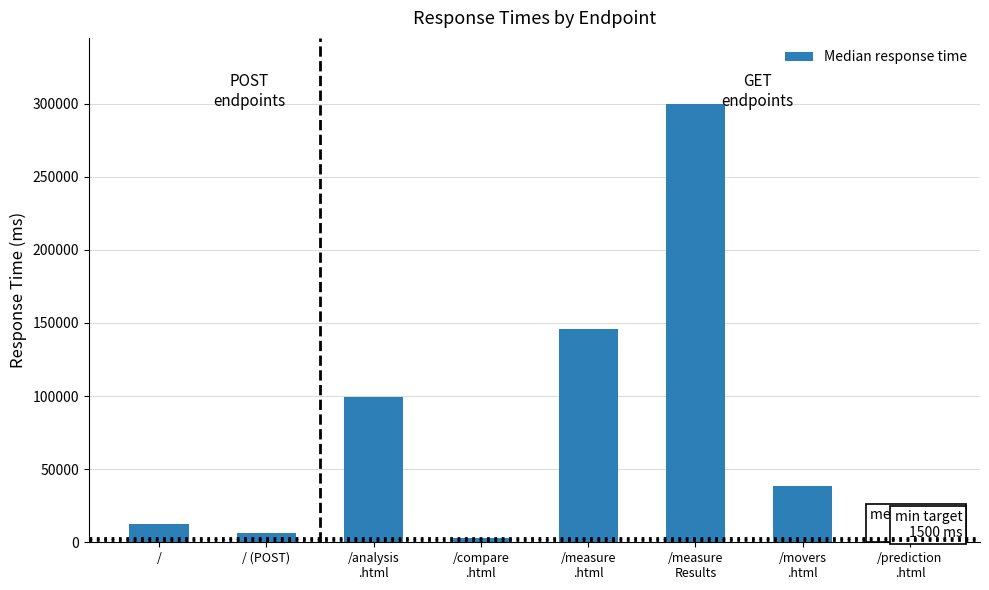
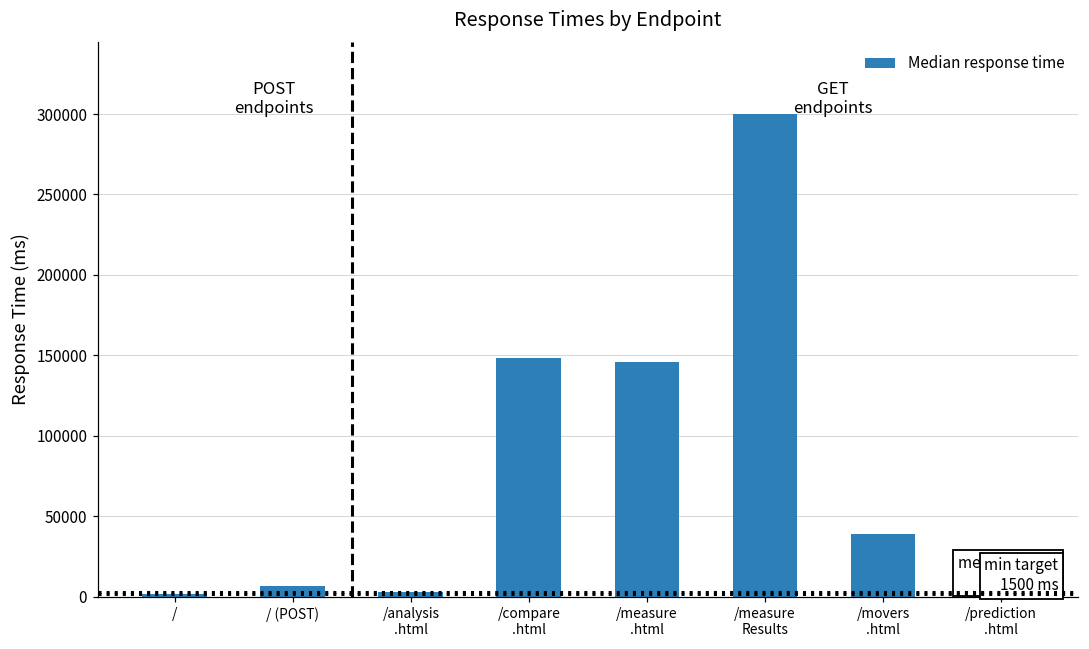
/: 12000 -> 2000
/analysis .html: 99000 -> 3000
/compare .html: 3000 -> 148000
